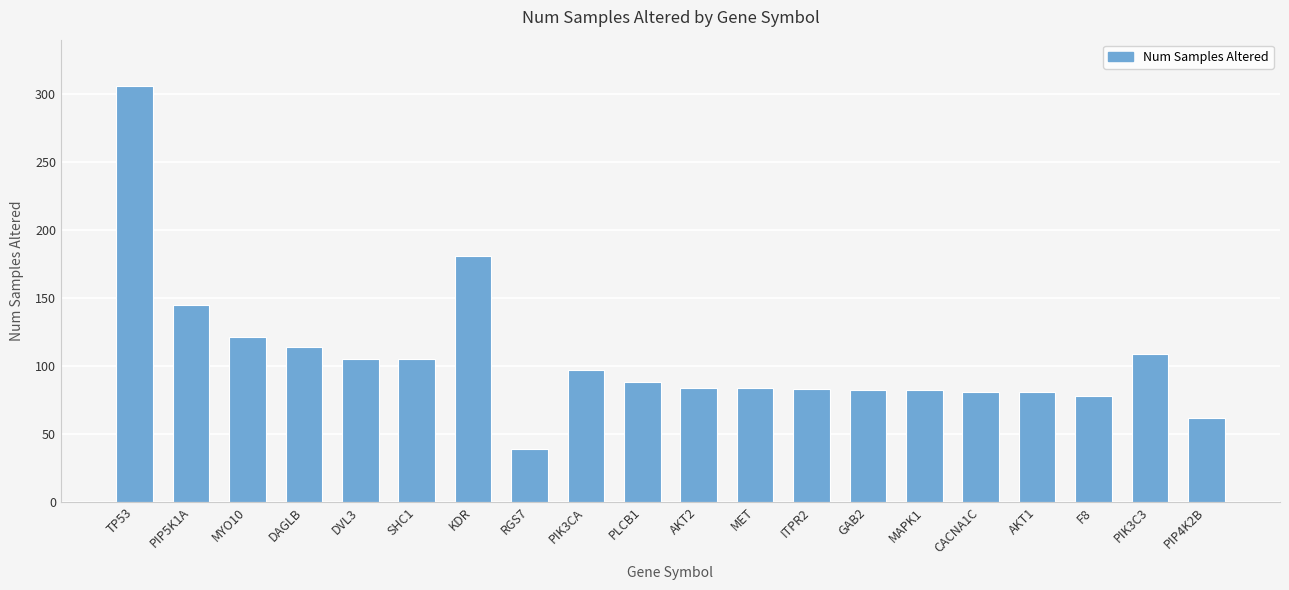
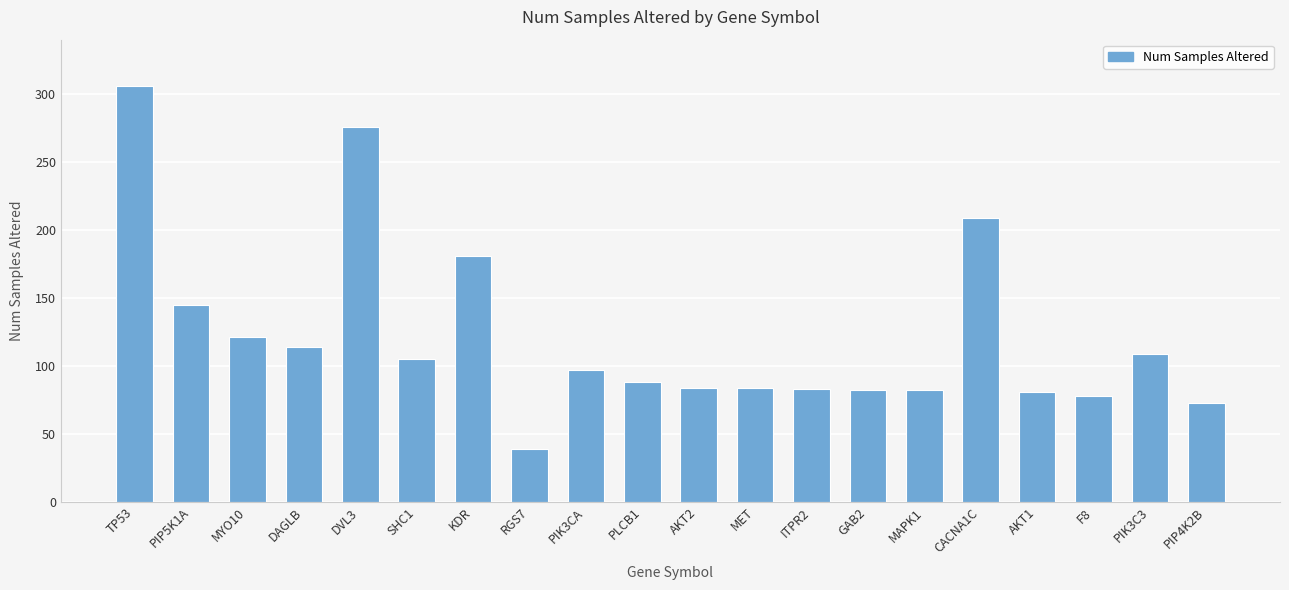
DVL3: 105 -> 276
CACNA1C: 81 -> 209
PIP4K2B: 62 -> 73
